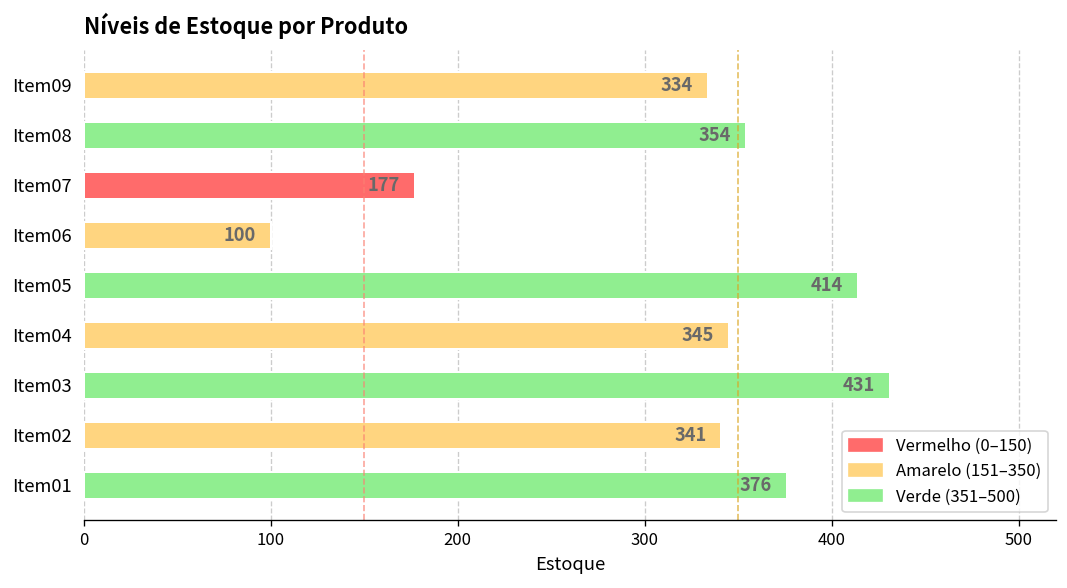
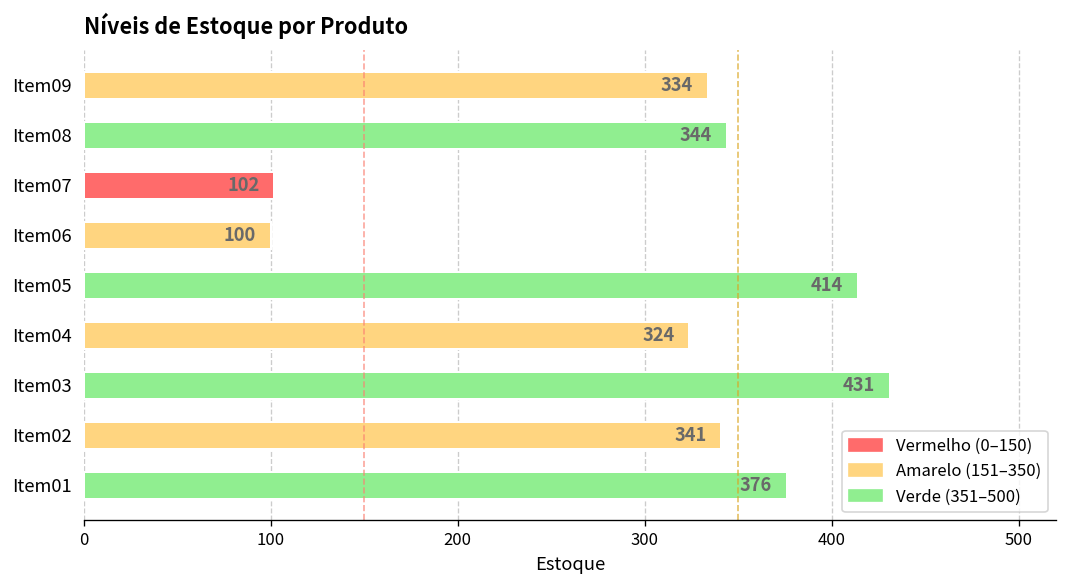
Item08: 354 -> 344
Item07: 177 -> 102
Item04: 345 -> 324
